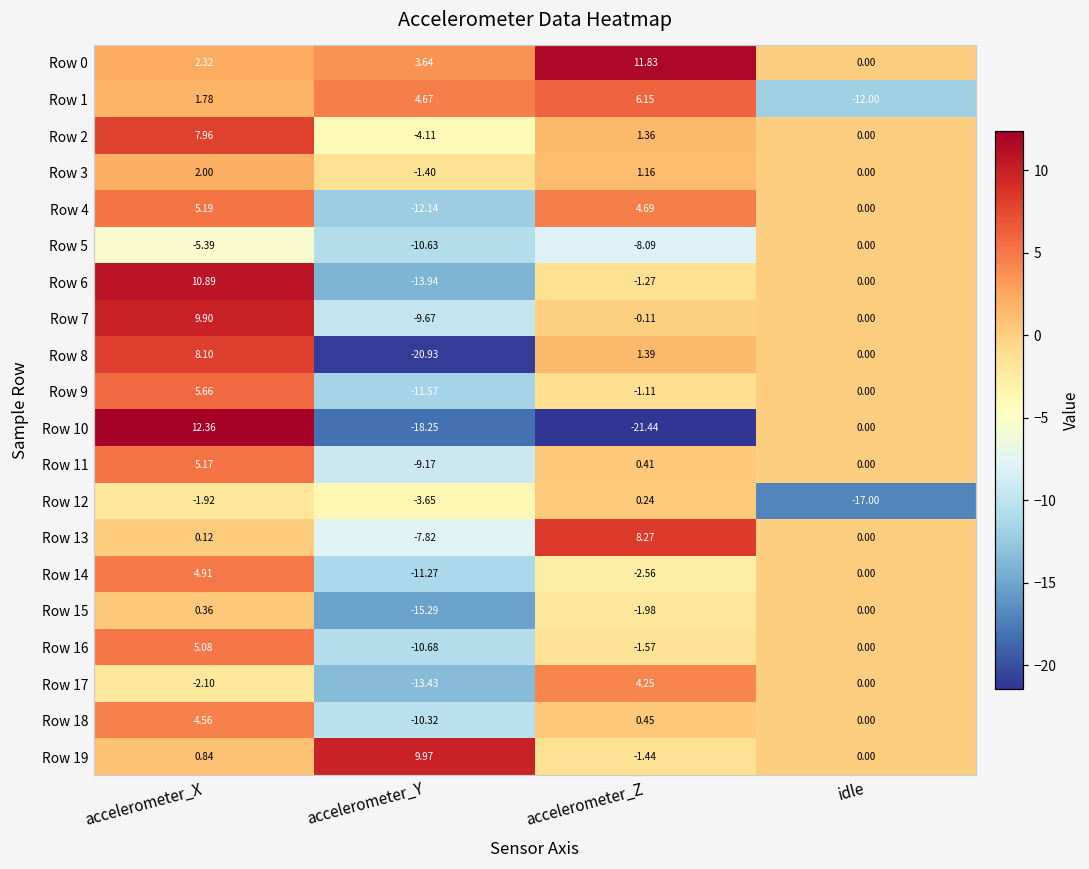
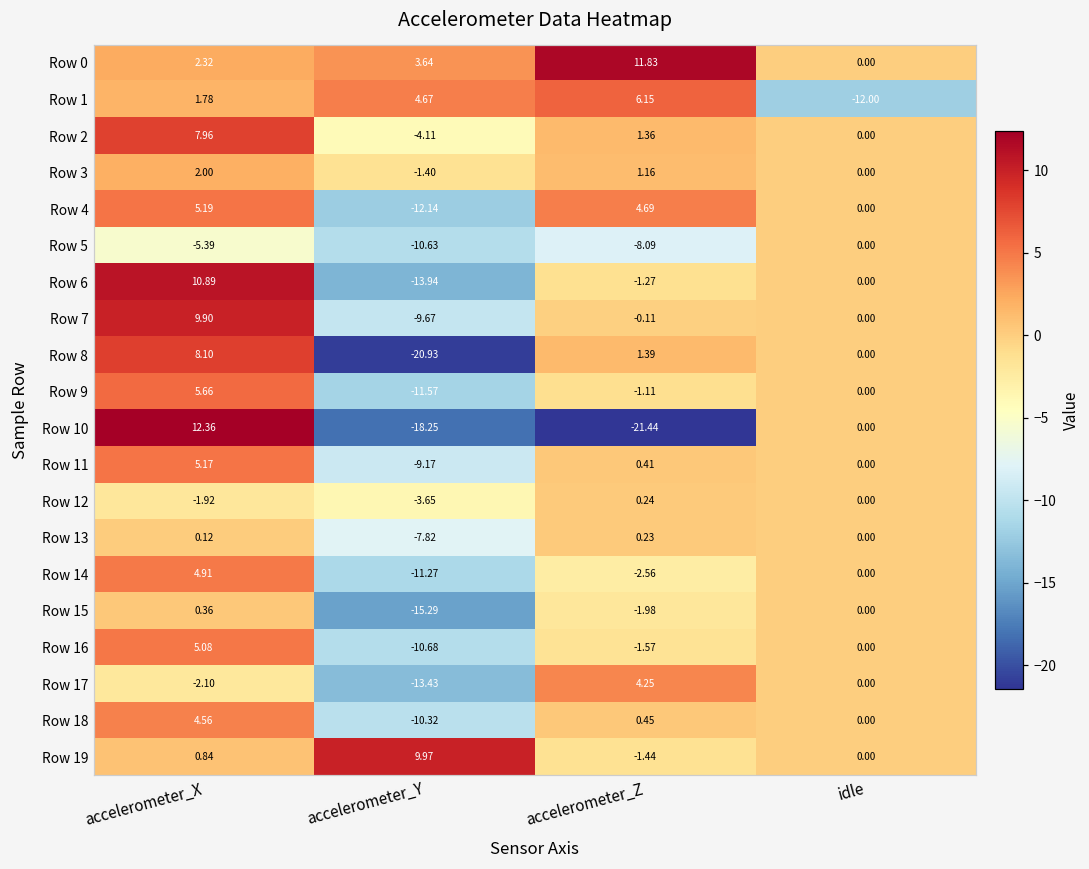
Row 12, idle: -17.00 -> 0.00
Row 13, accelerometer_Z: 8.27 -> 0.23
